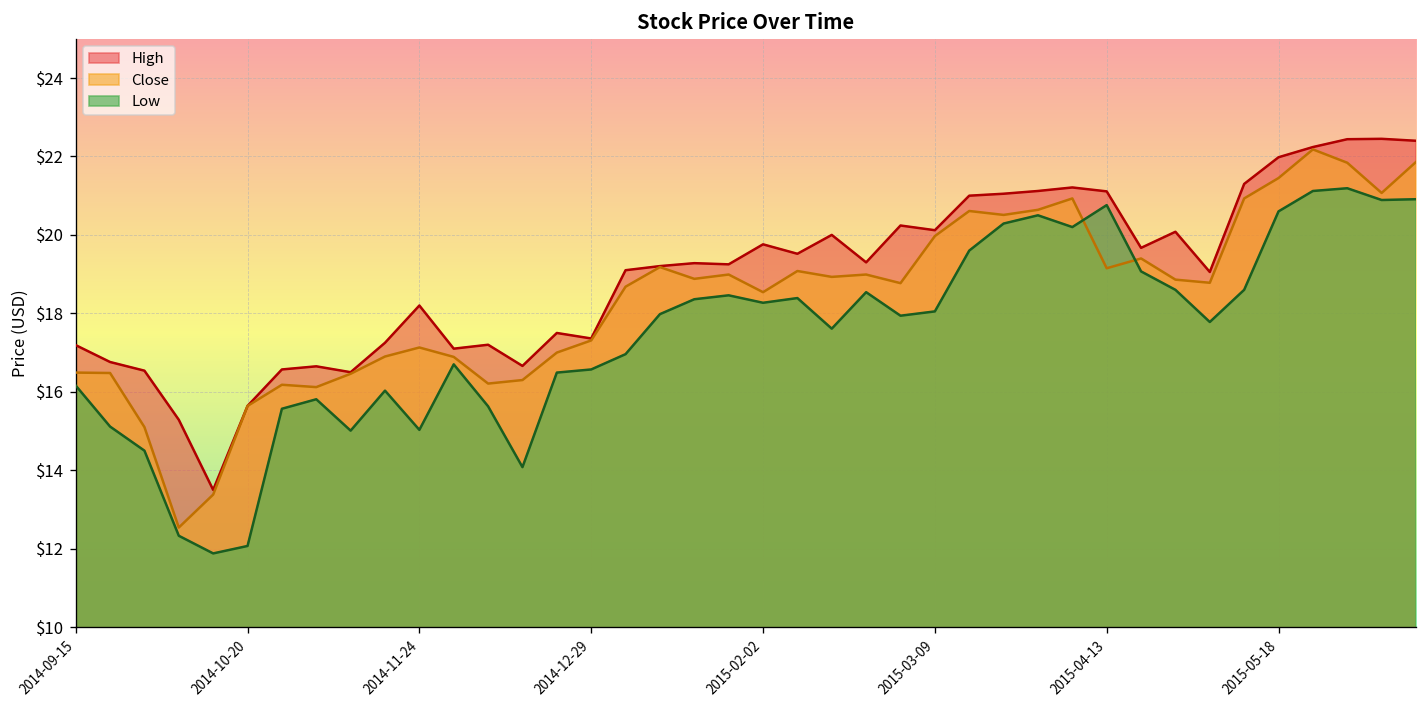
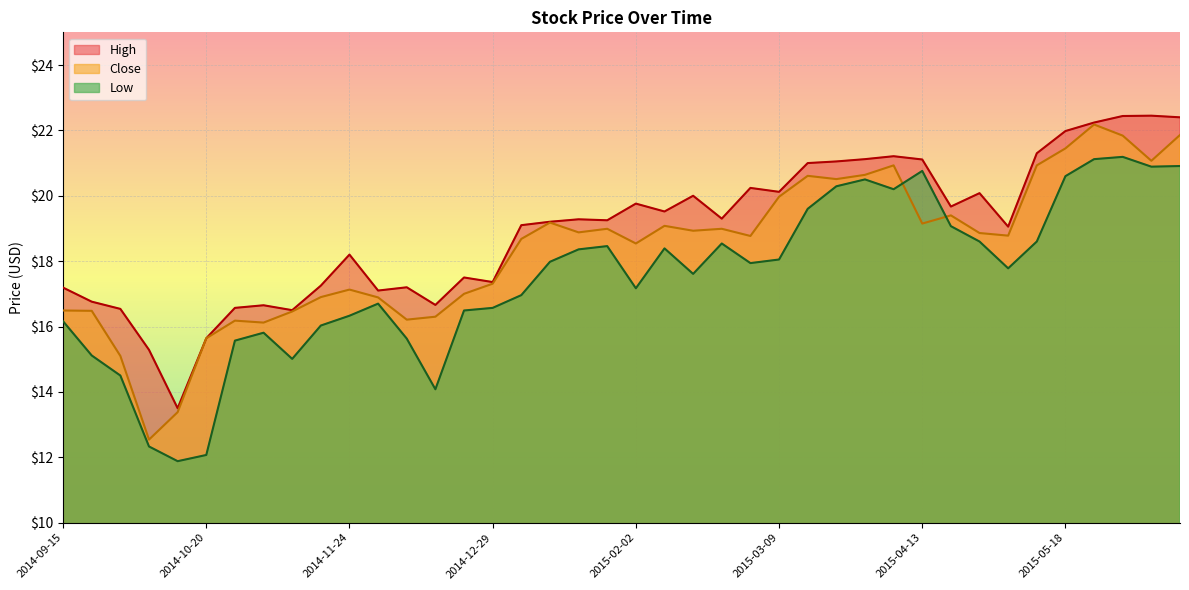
Low, 2014-11-24: $15.0 -> $16.3
Low, 2015-02-02: $18.3 -> $17.2
